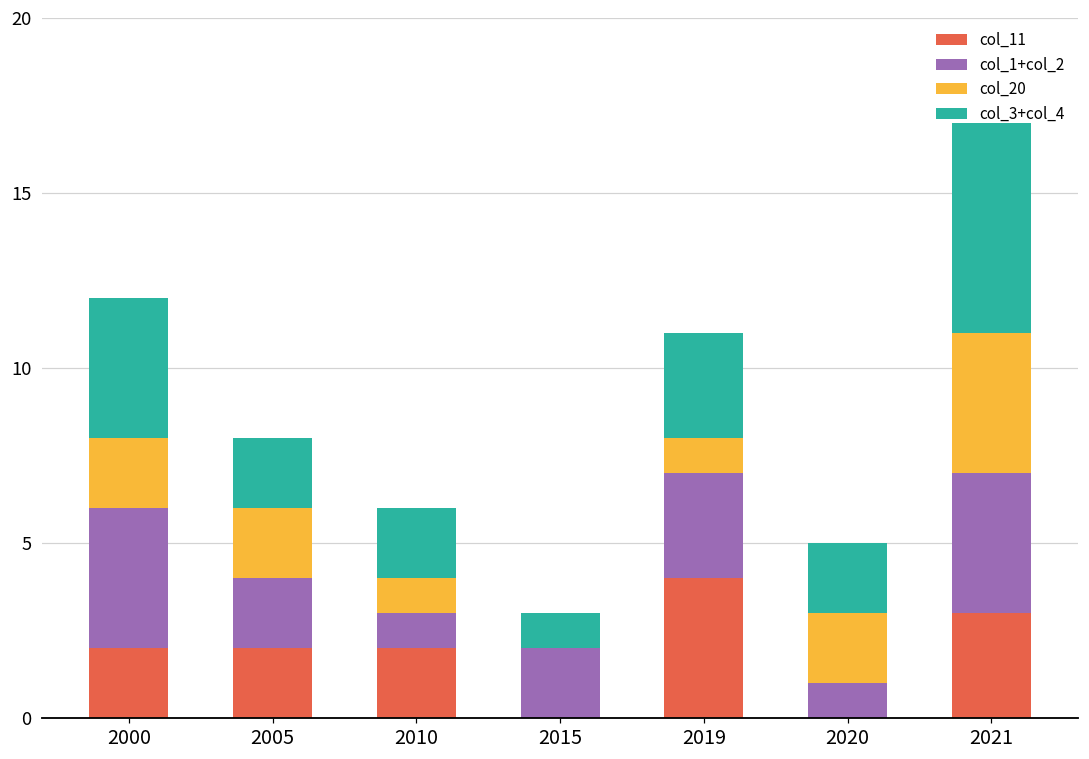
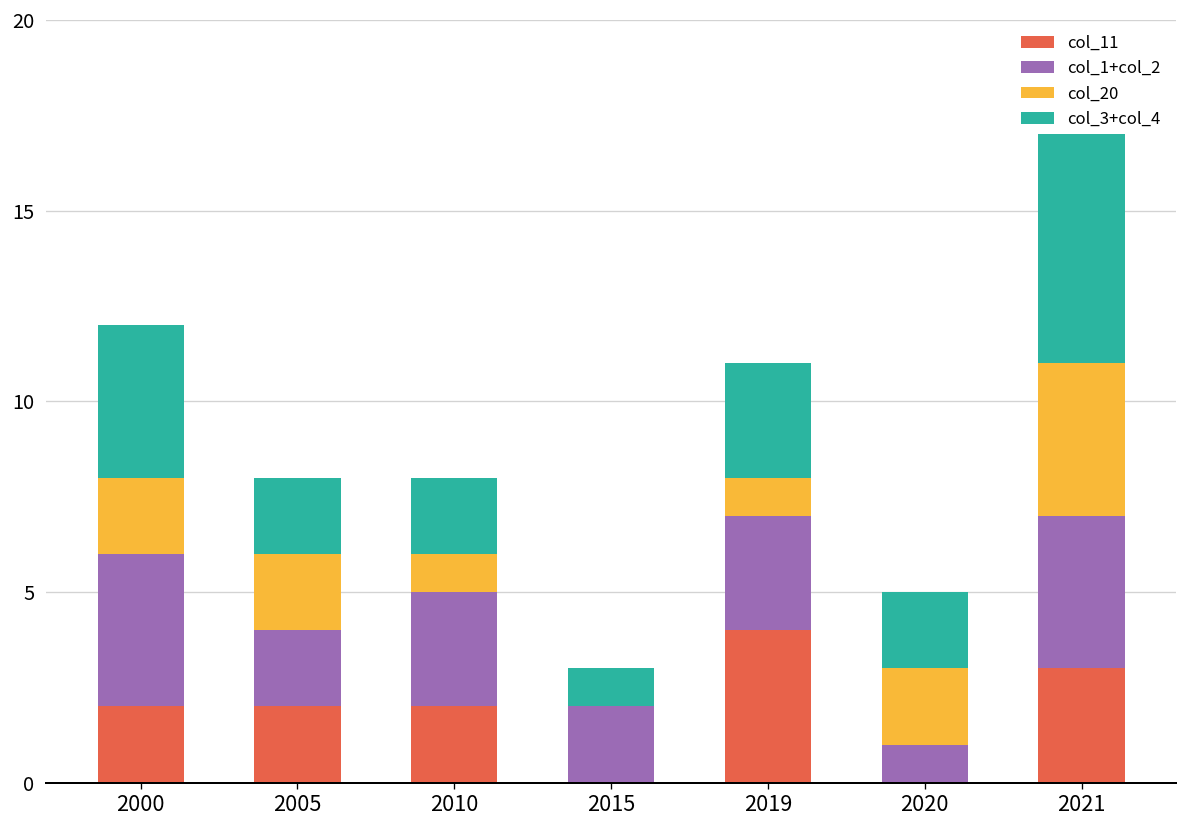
col_1+col_2, 2010: 1 -> 3
